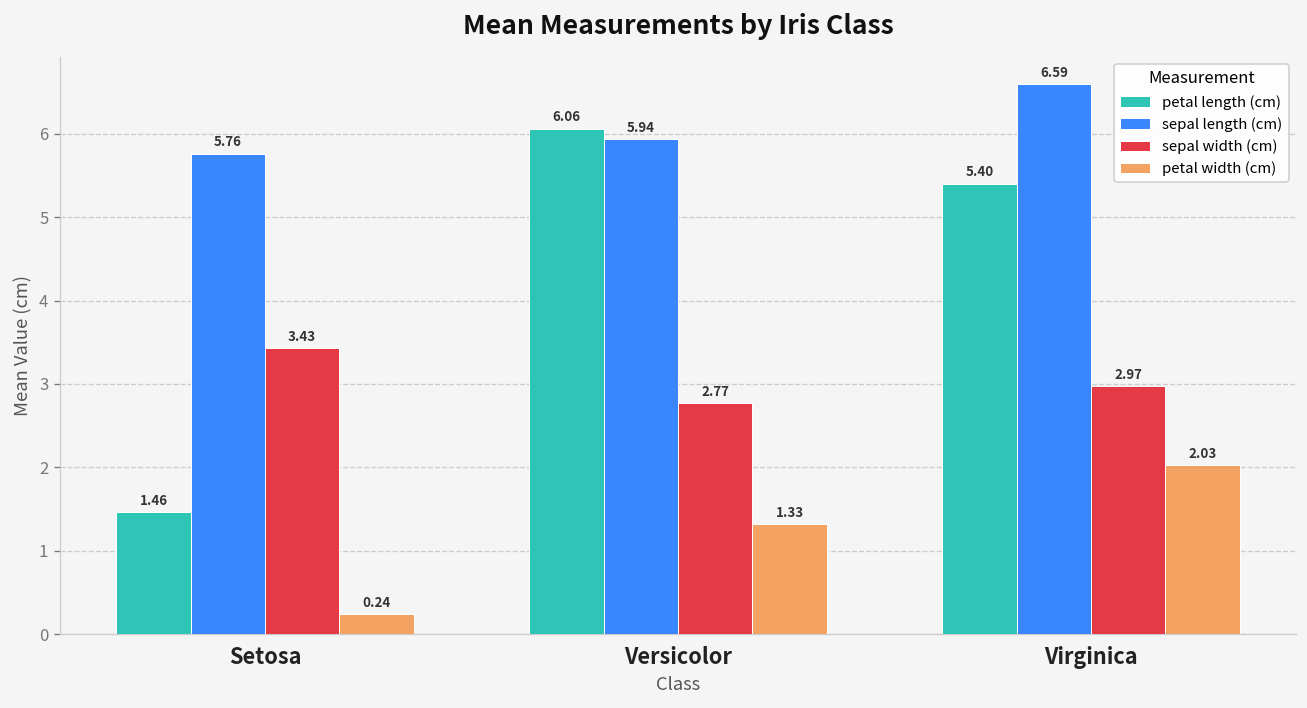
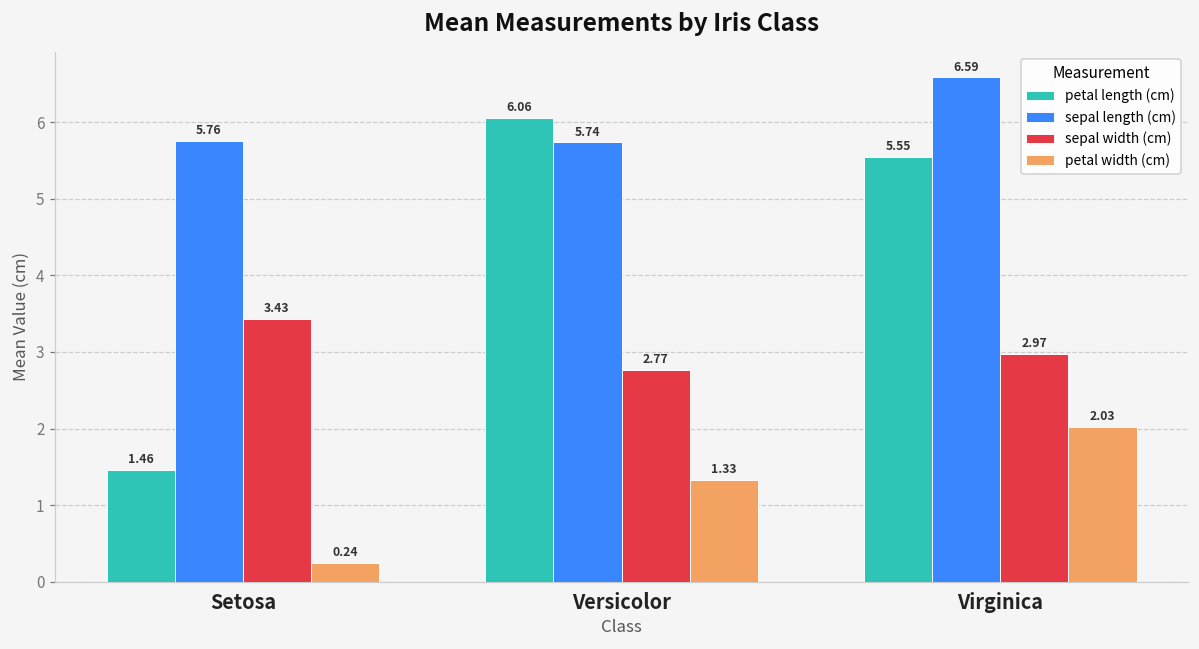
sepal length (cm), Versicolor: 5.94 -> 5.74
petal length (cm), Virginica: 5.40 -> 5.55
